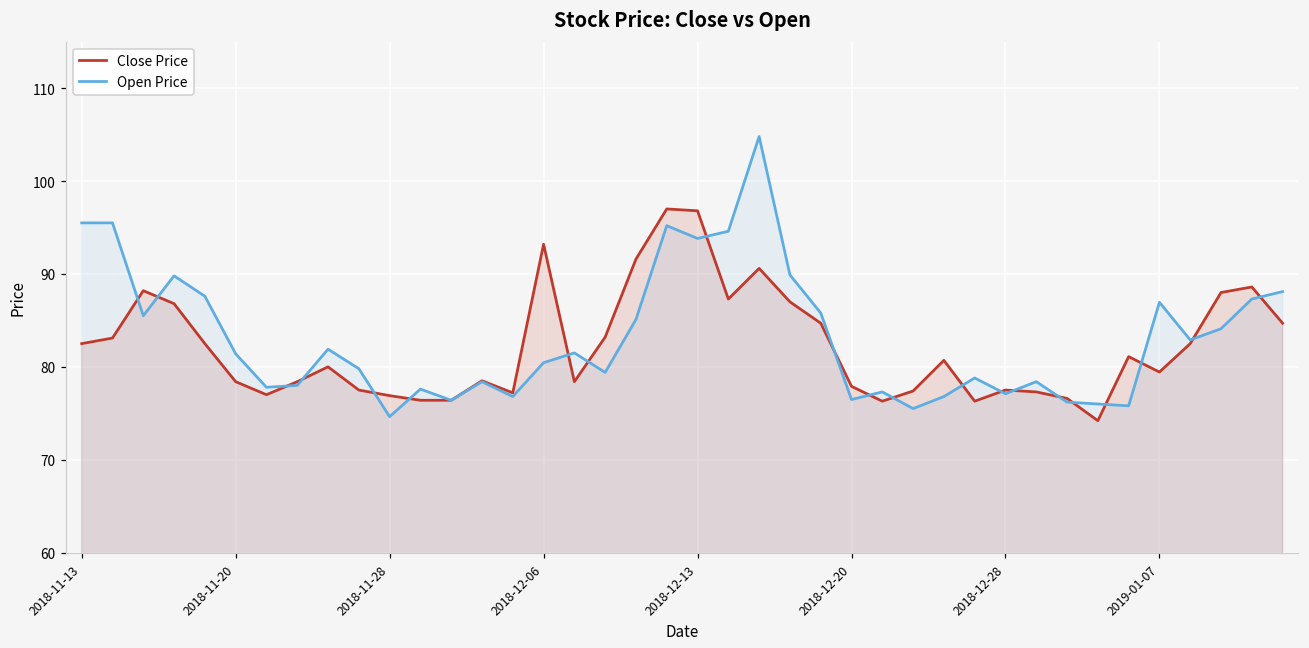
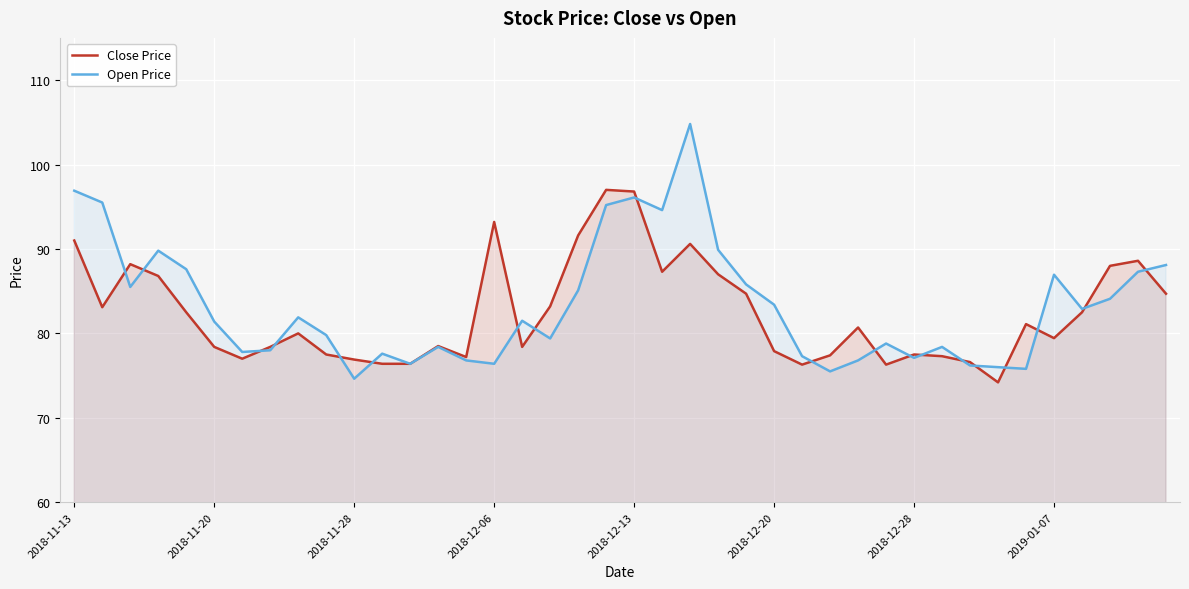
Close Price, 2018-11-13: 83 -> 91
Open Price, 2018-11-13: 96 -> 97
Open Price, 2018-12-06: 80 -> 76
Open Price, 2018-12-13: 94 -> 96
Open Price, 2018-12-20: 76 -> 83
